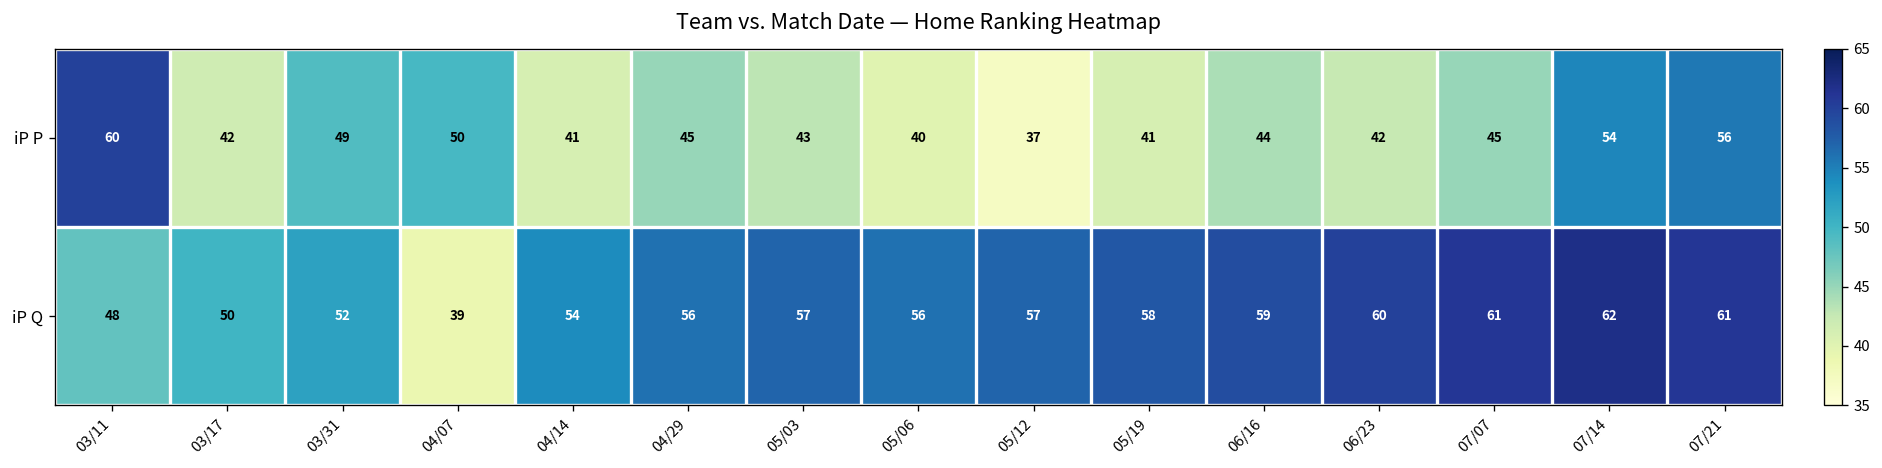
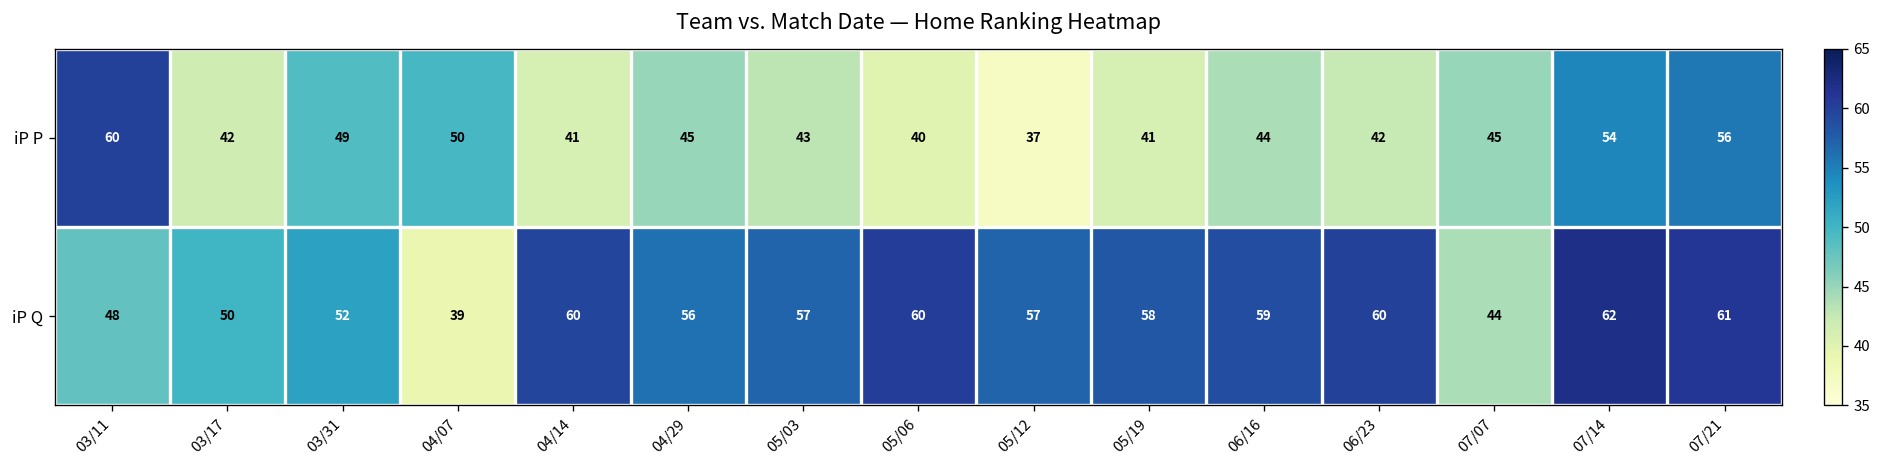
iP Q, 04/14: 54 -> 60
iP Q, 05/06: 56 -> 60
iP Q, 07/07: 61 -> 44
